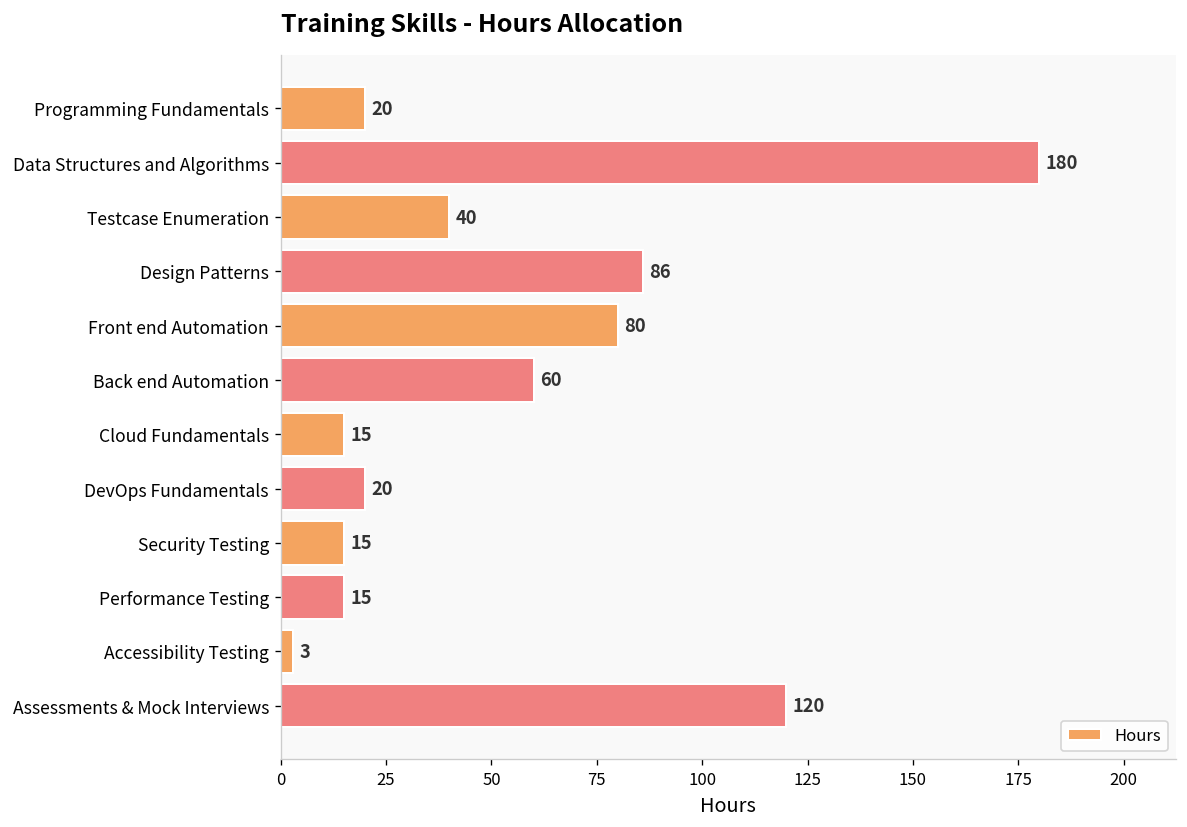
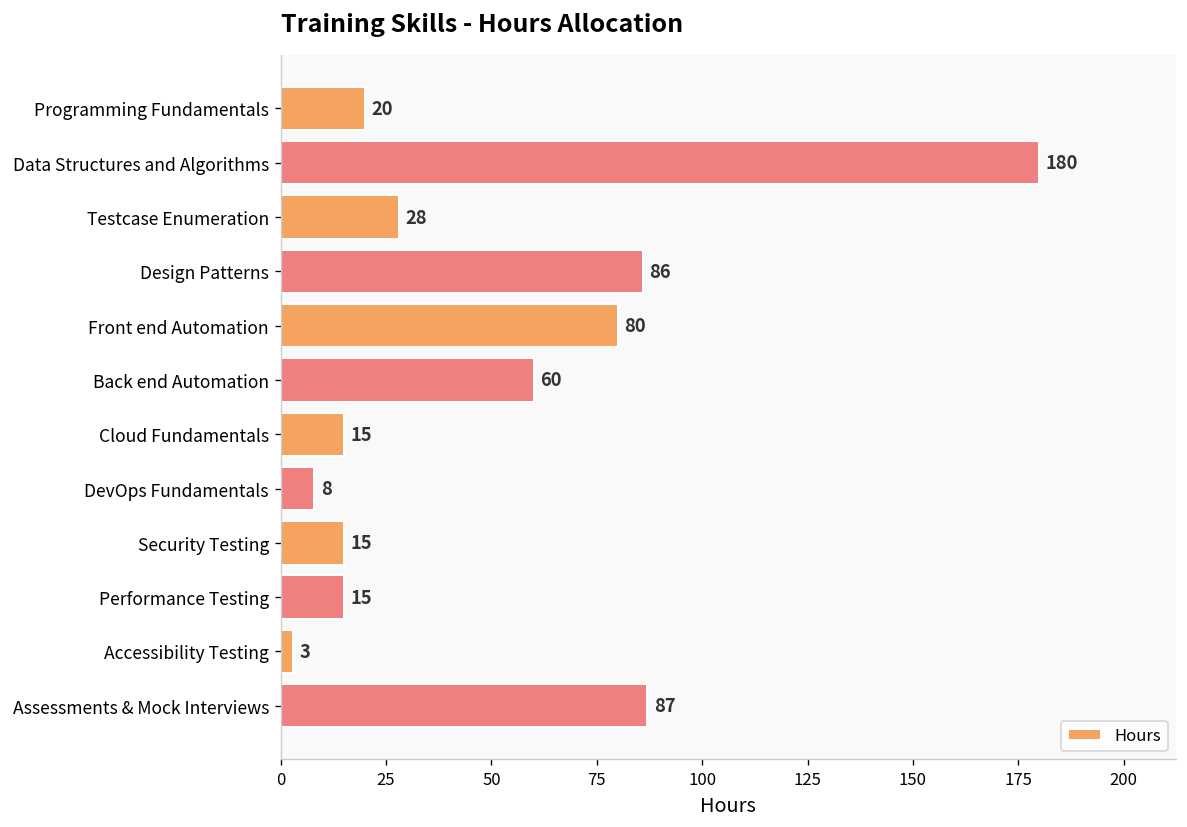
Testcase Enumeration: 40 -> 28
DevOps Fundamentals: 20 -> 8
Assessments & Mock Interviews: 120 -> 87
